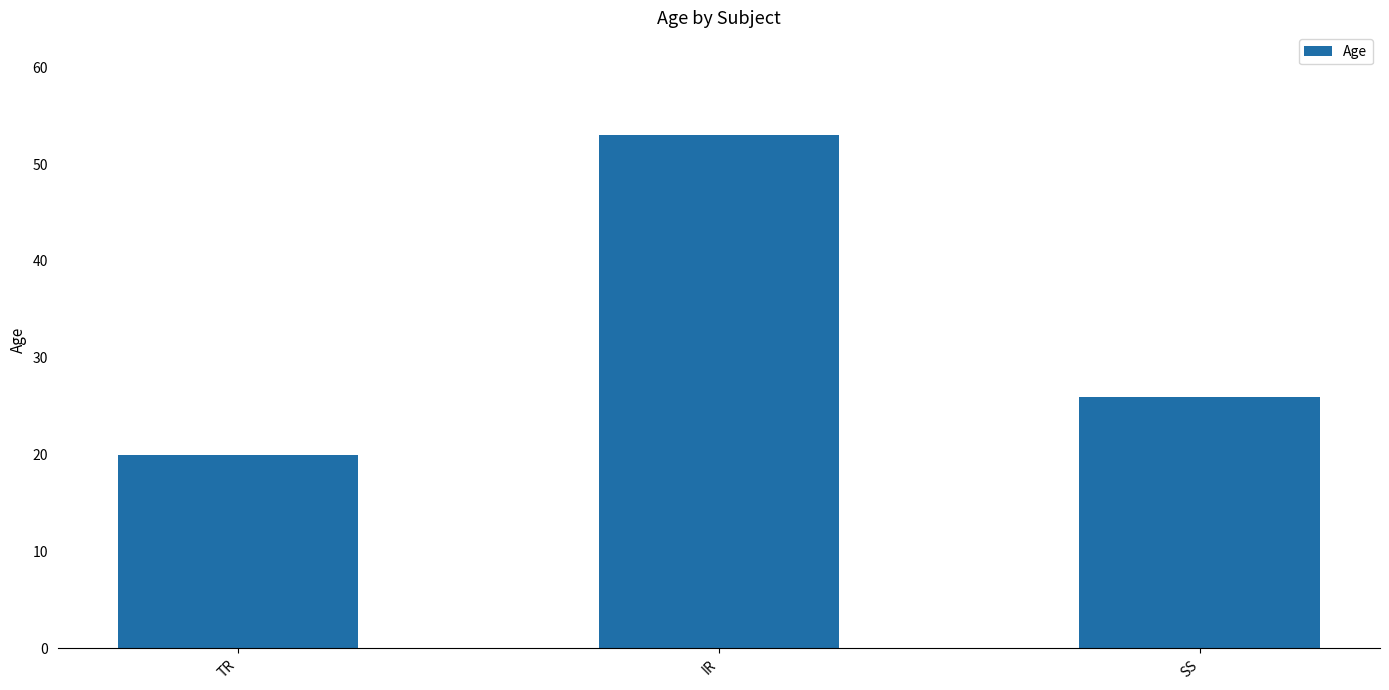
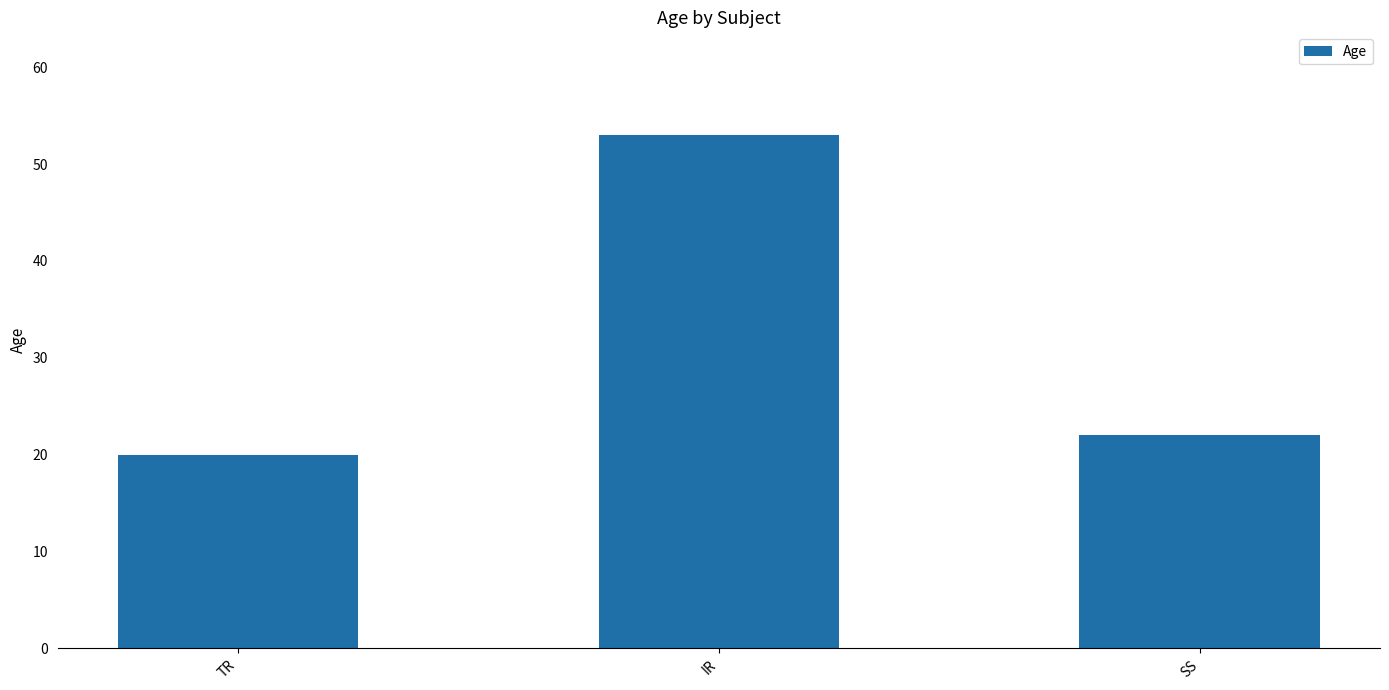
SS: 26 -> 22
